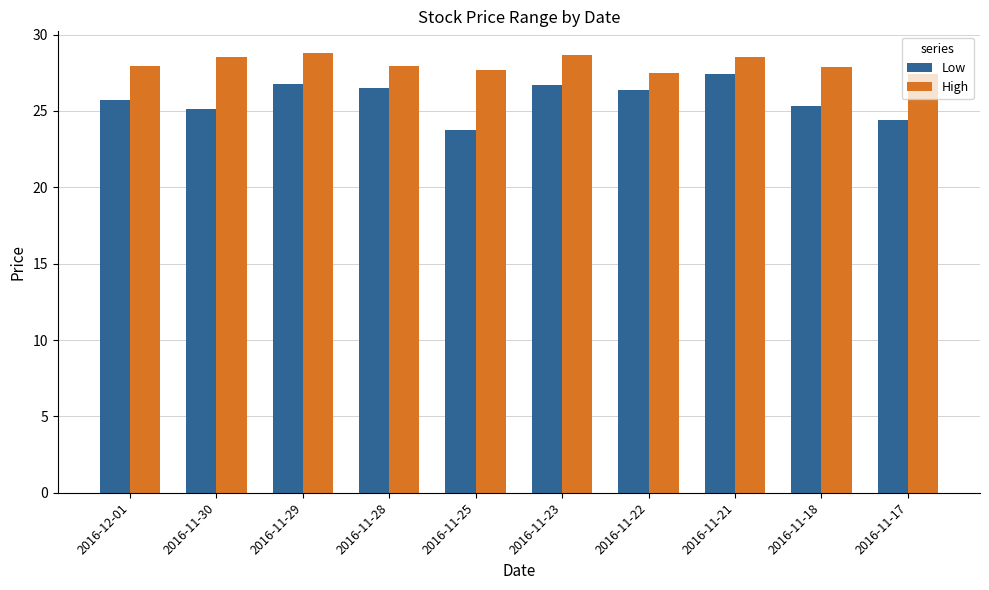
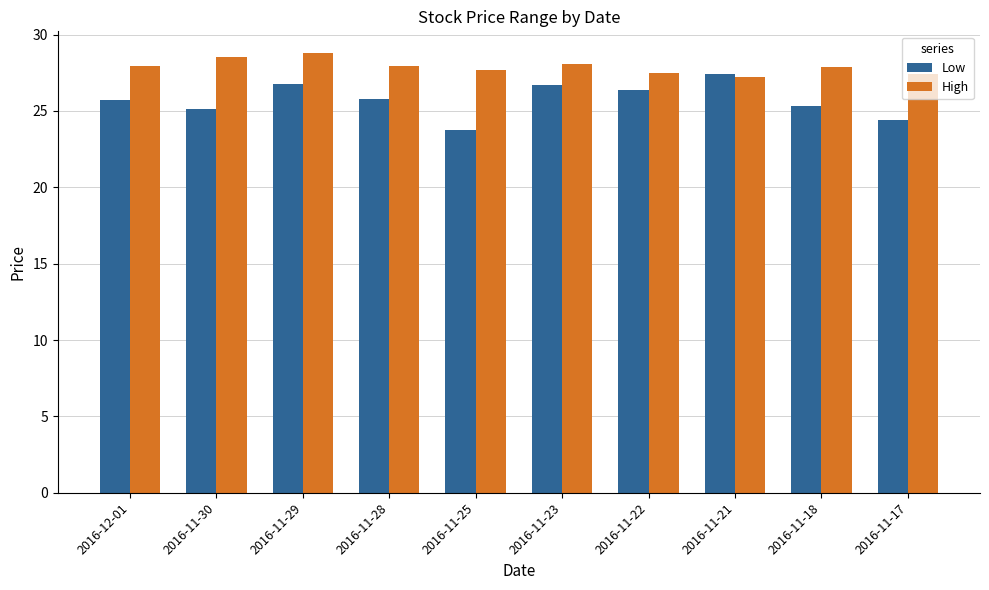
Low, 2016-11-28: 26.5 -> 25.8
High, 2016-11-23: 28.7 -> 28.1
High, 2016-11-21: 28.5 -> 27.2
